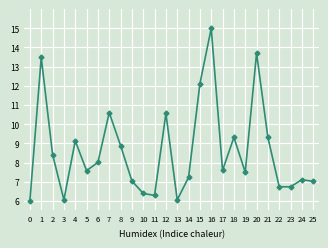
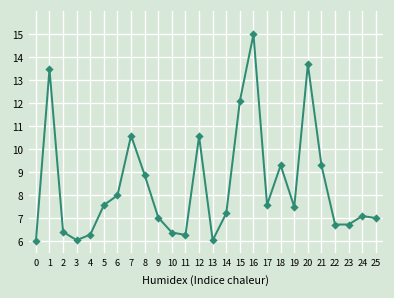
2: 8.4 -> 6.4
4: 9.1 -> 6.3
